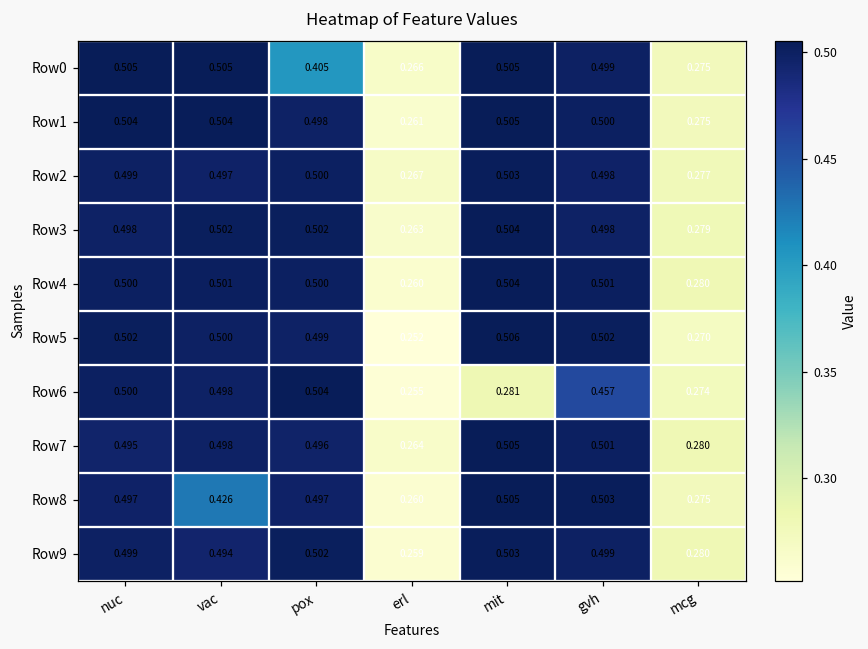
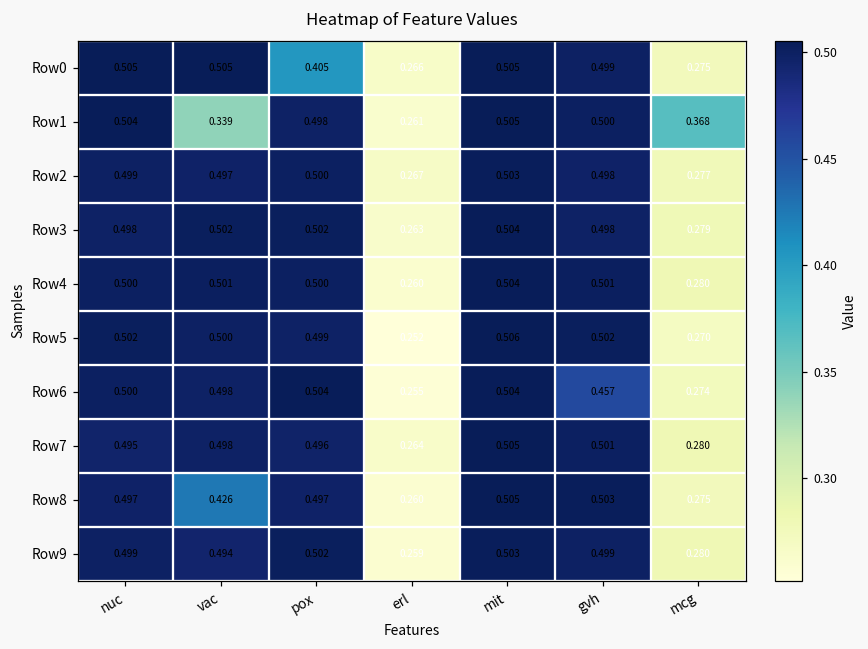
Row1, vac: 0.504 -> 0.339
Row1, mcg: 0.275 -> 0.368
Row6, mit: 0.281 -> 0.504
